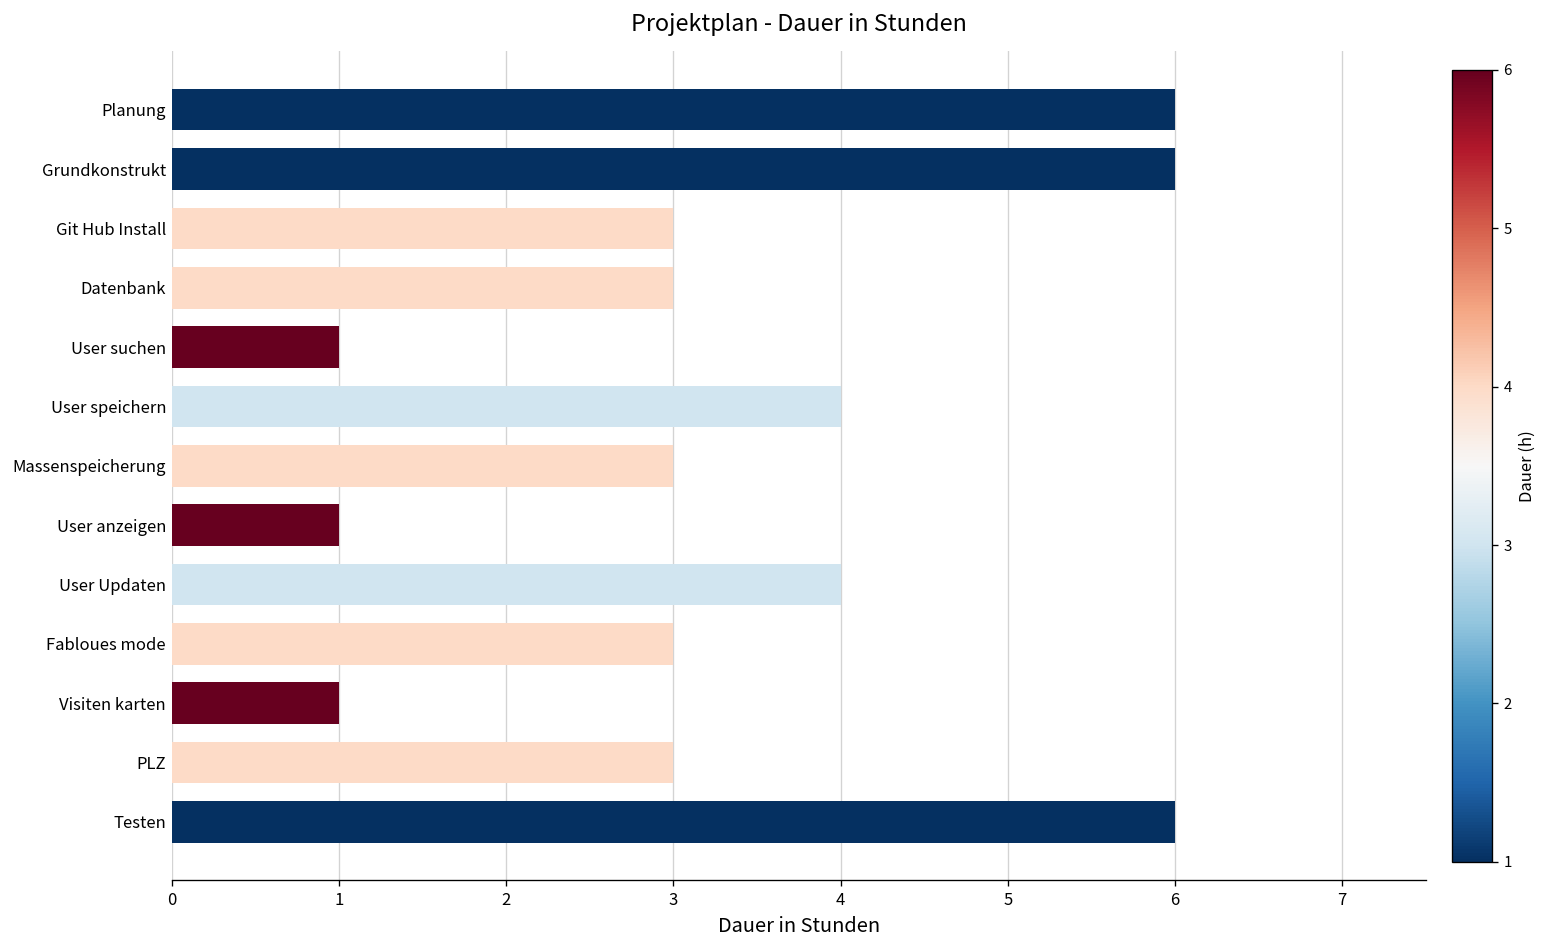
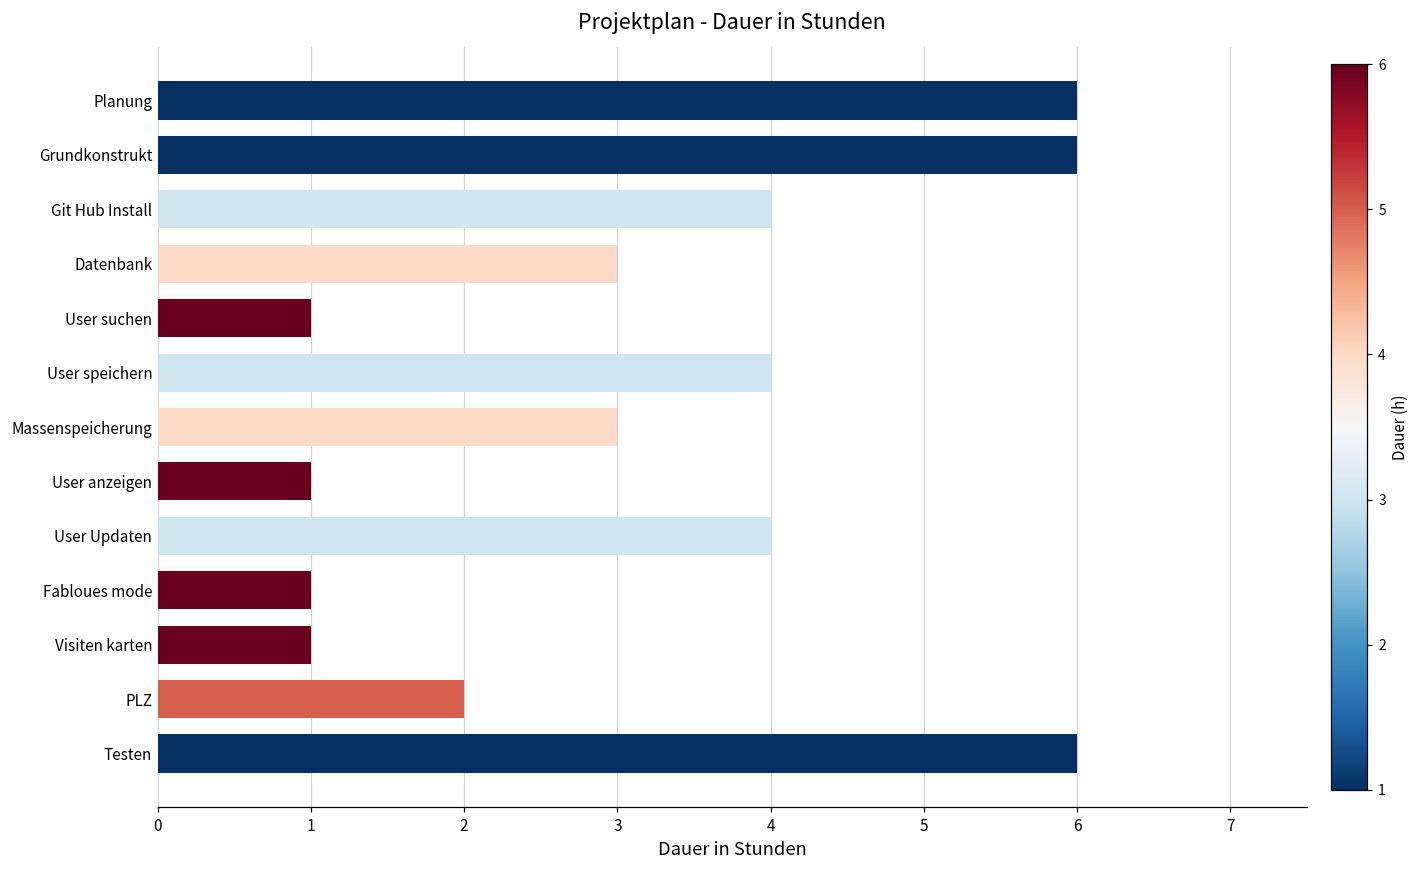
Git Hub Install: 3 -> 4
Fabloues mode: 3 -> 1
PLZ: 3 -> 2
